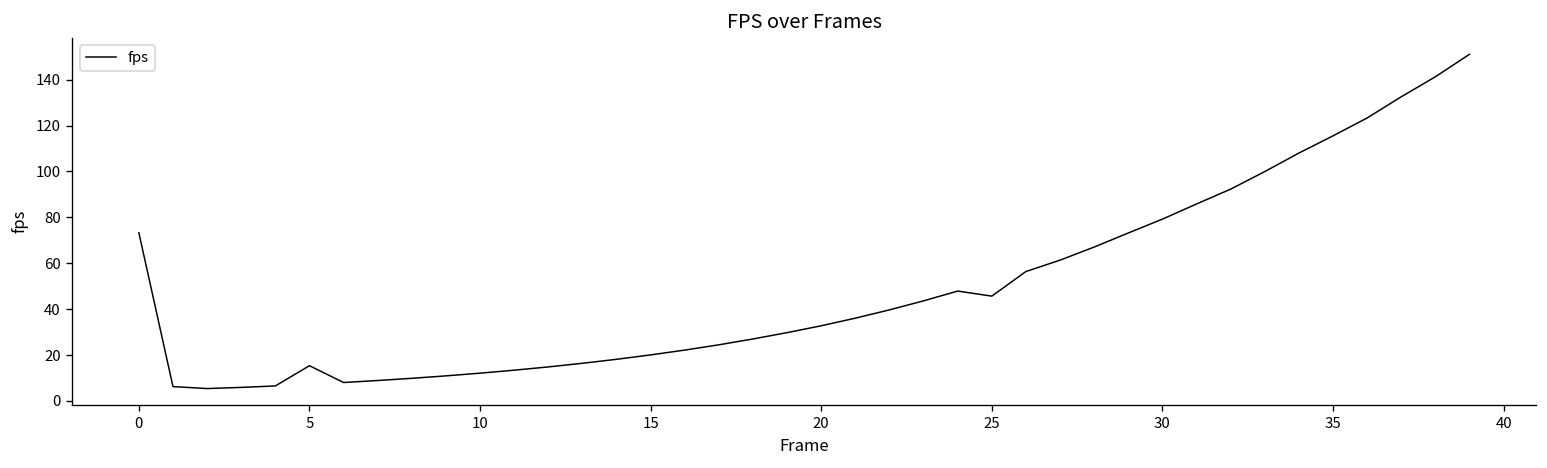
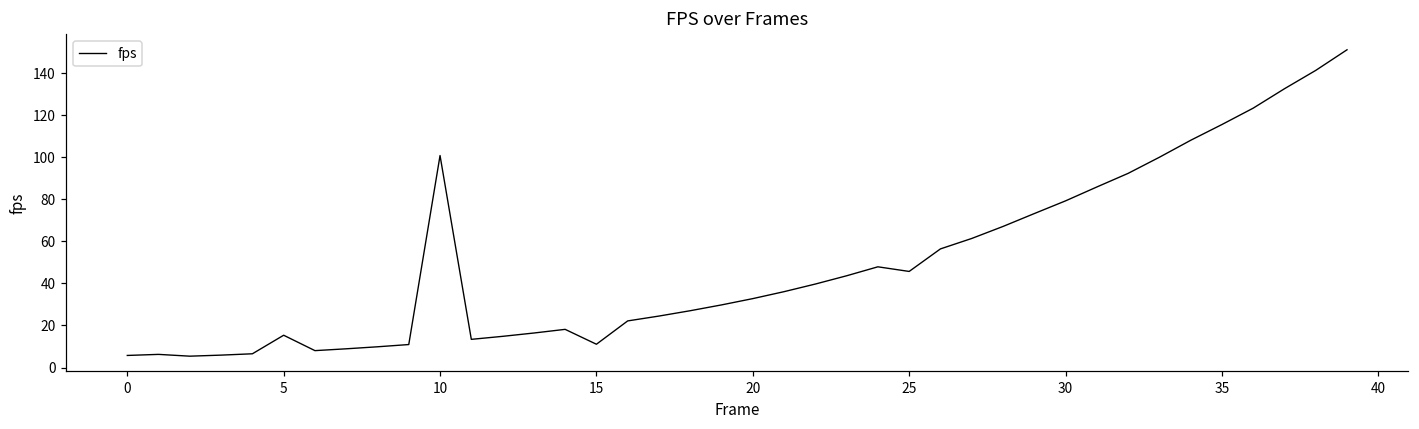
0: 73 -> 6
10: 12 -> 101
15: 20 -> 11
